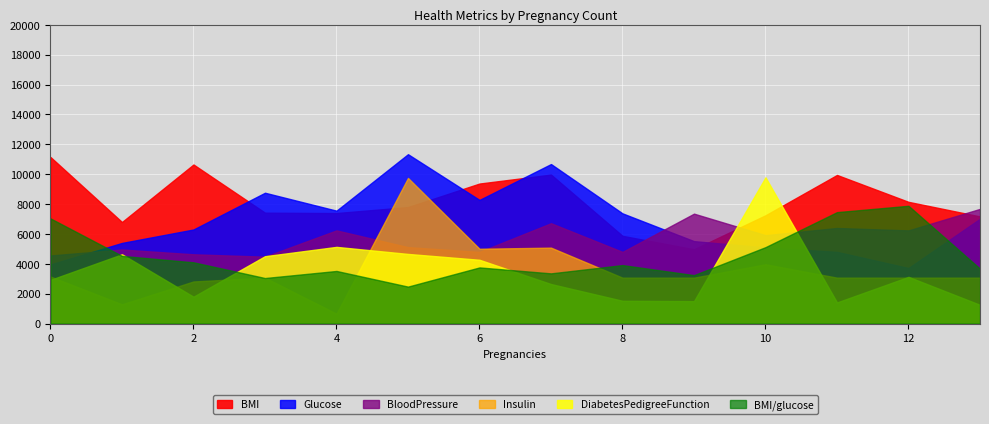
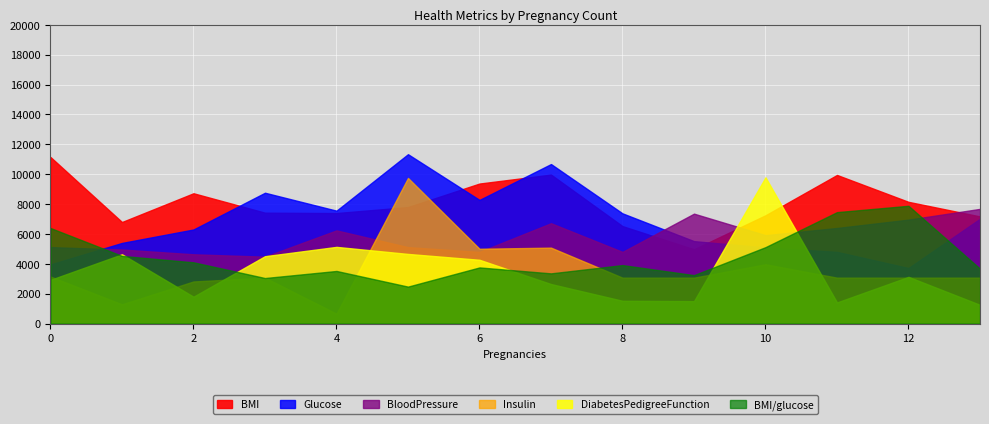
BloodPressure, 0: 4600 -> 5100
BMI/glucose, 0: 7000 -> 6400
BMI, 2: 10700 -> 8700
BMI, 8: 5900 -> 6500
BloodPressure, 12: 6200 -> 7000
